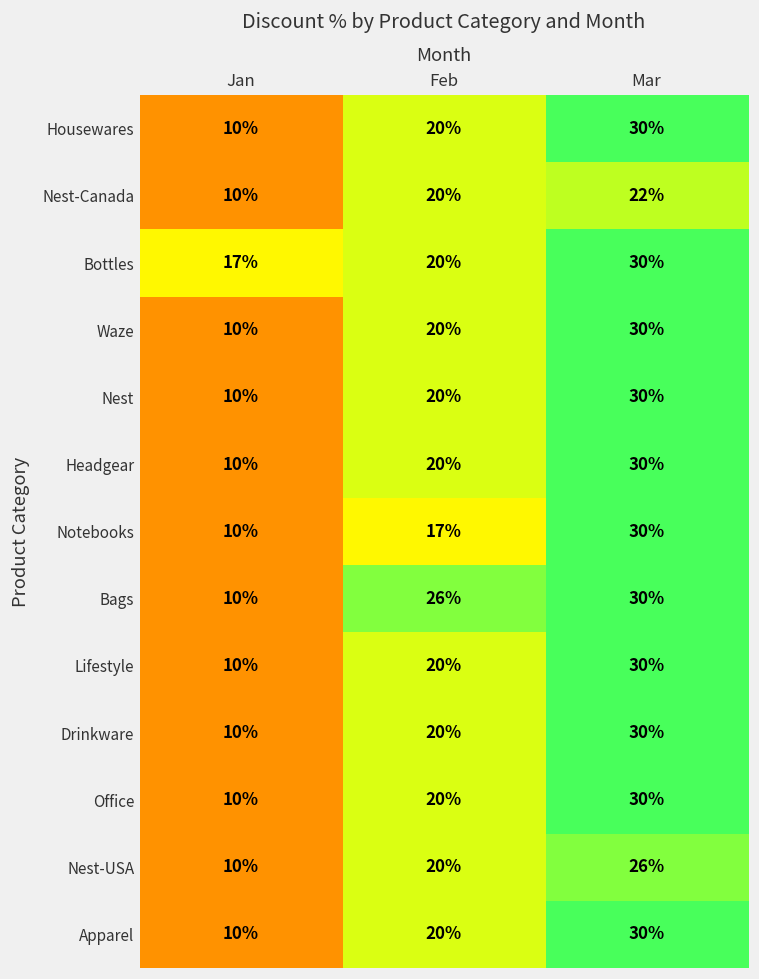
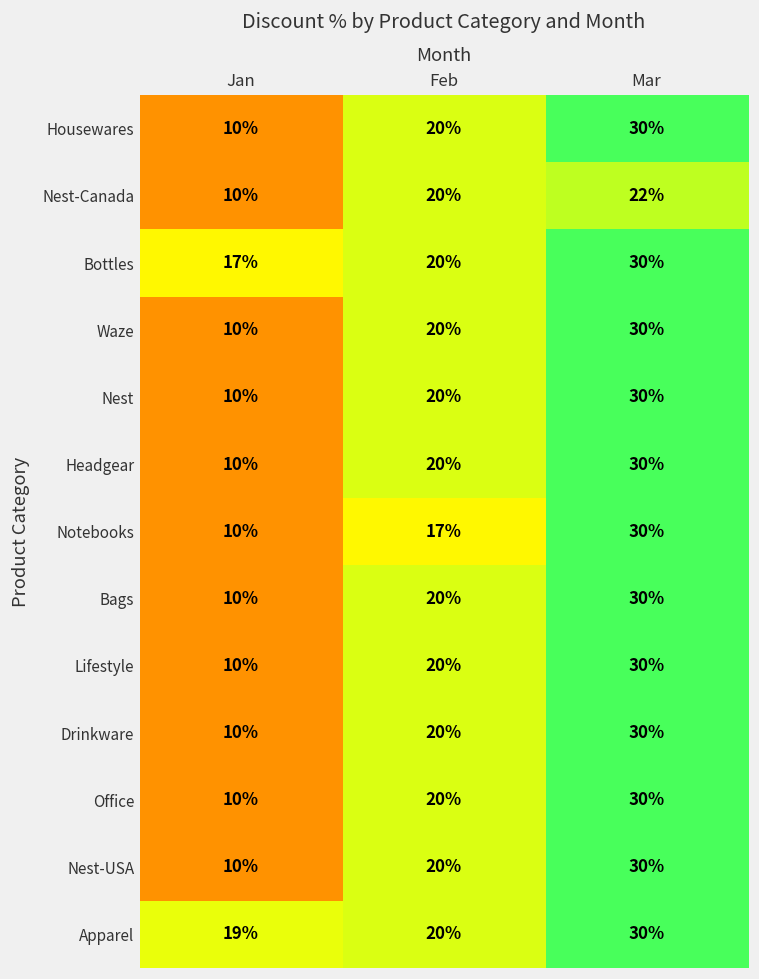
Bags, Feb: 26% -> 20%
Nest-USA, Mar: 26% -> 30%
Apparel, Jan: 10% -> 19%
